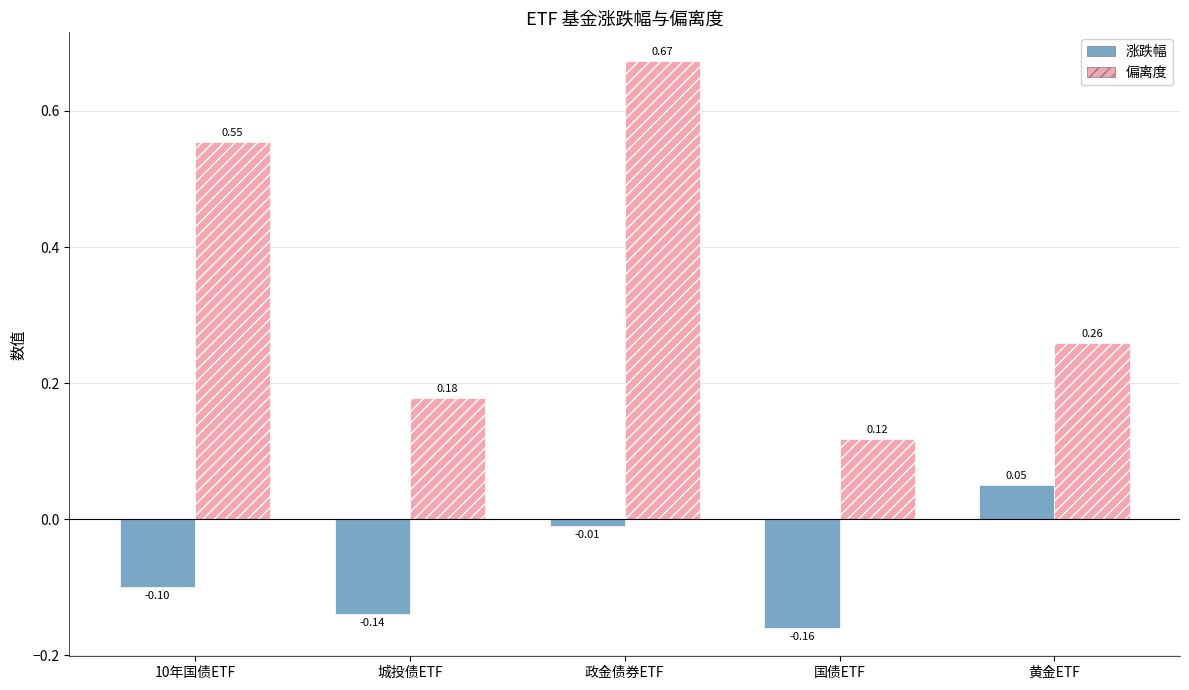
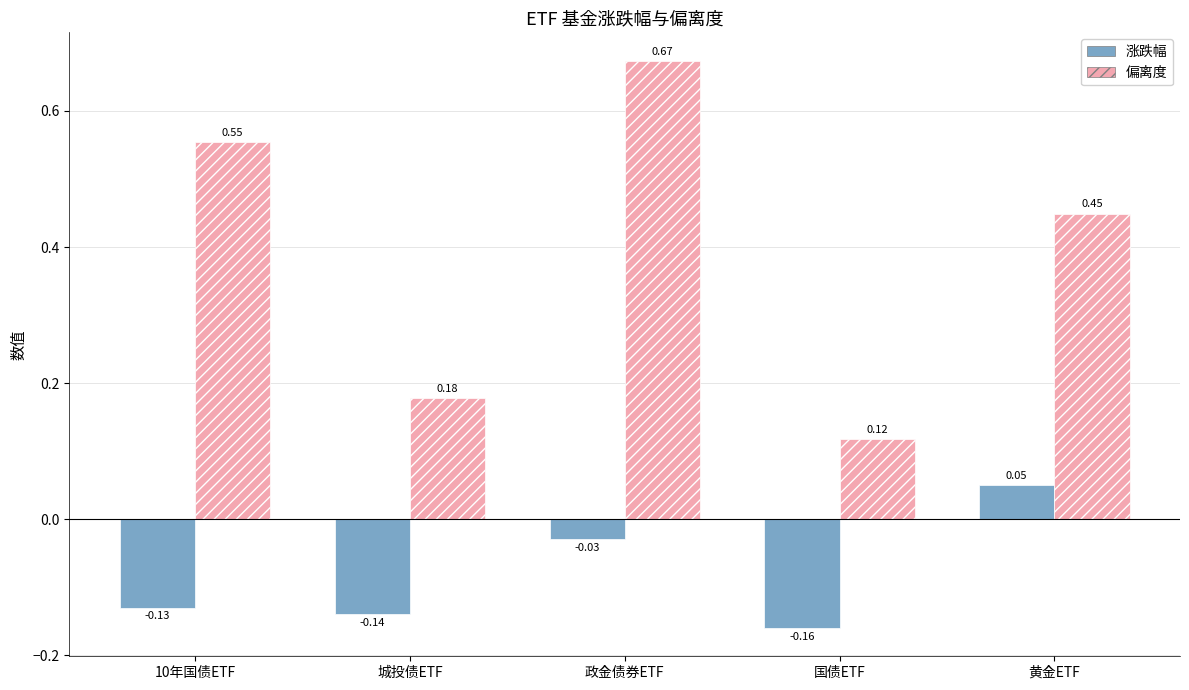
涨跌幅, 10年国债ETF: -0.10 -> -0.13
涨跌幅, 政金债券ETF: -0.01 -> -0.03
偏离度, 黄金ETF: 0.26 -> 0.45
